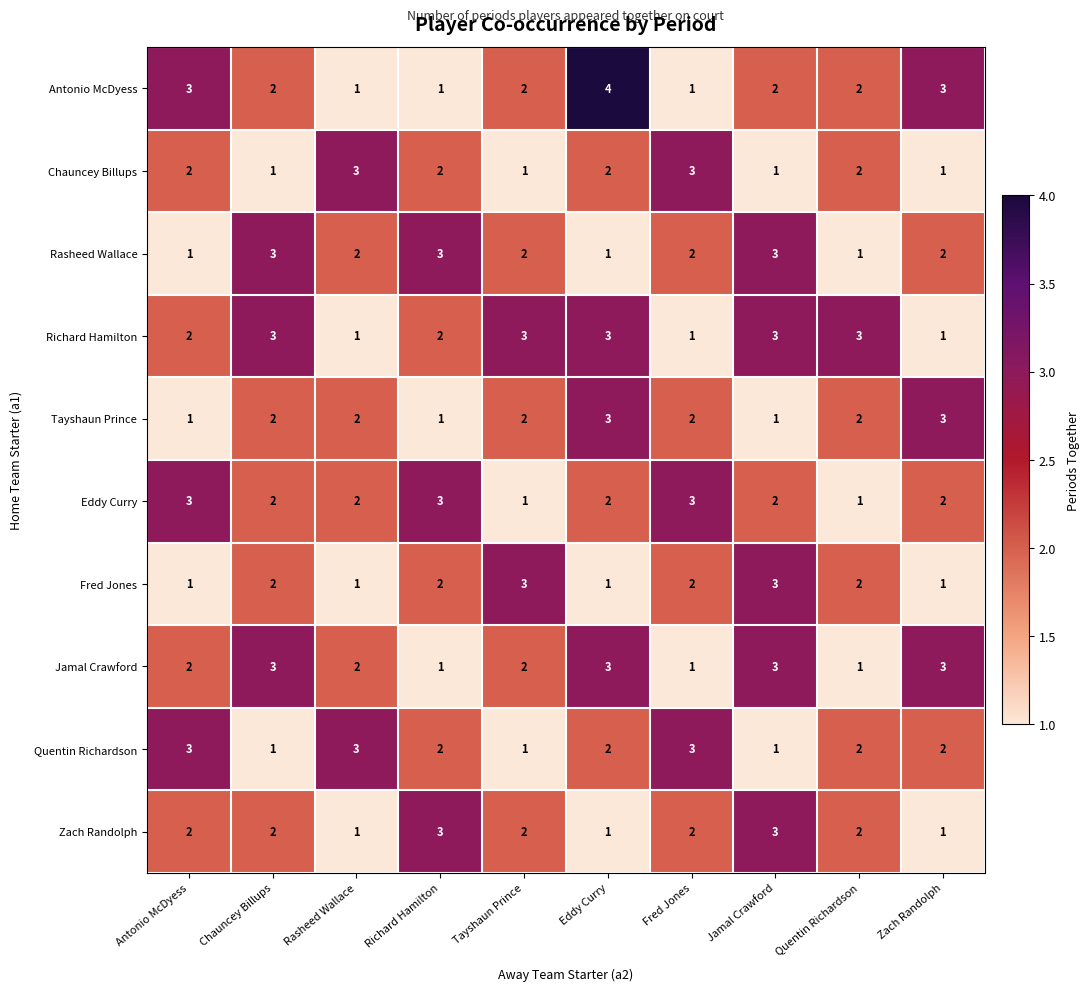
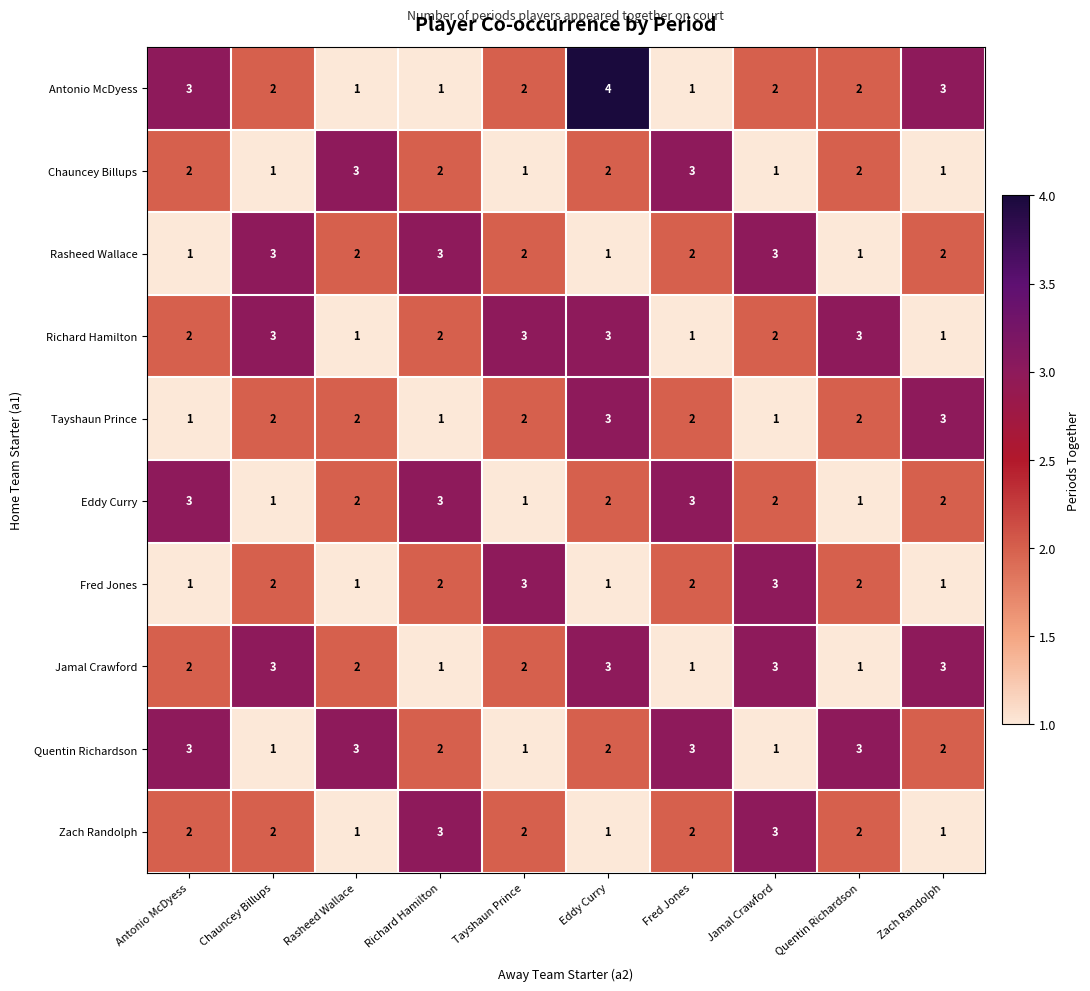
Richard Hamilton, Jamal Crawford: 3 -> 2
Eddy Curry, Chauncey Billups: 2 -> 1
Quentin Richardson, Quentin Richardson: 2 -> 3
